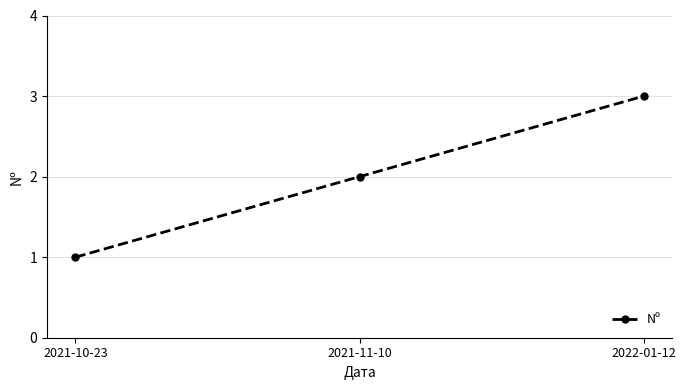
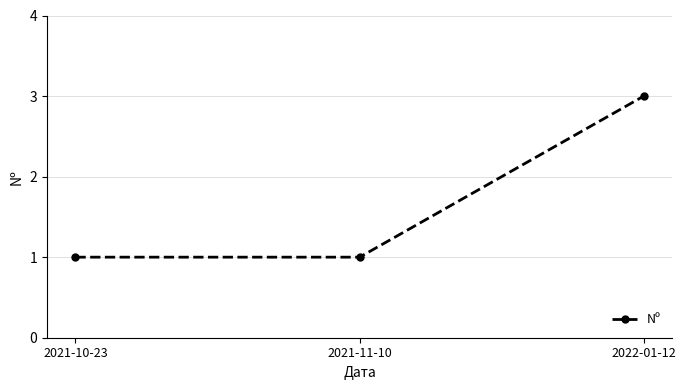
2021-11-10: 2 -> 1
